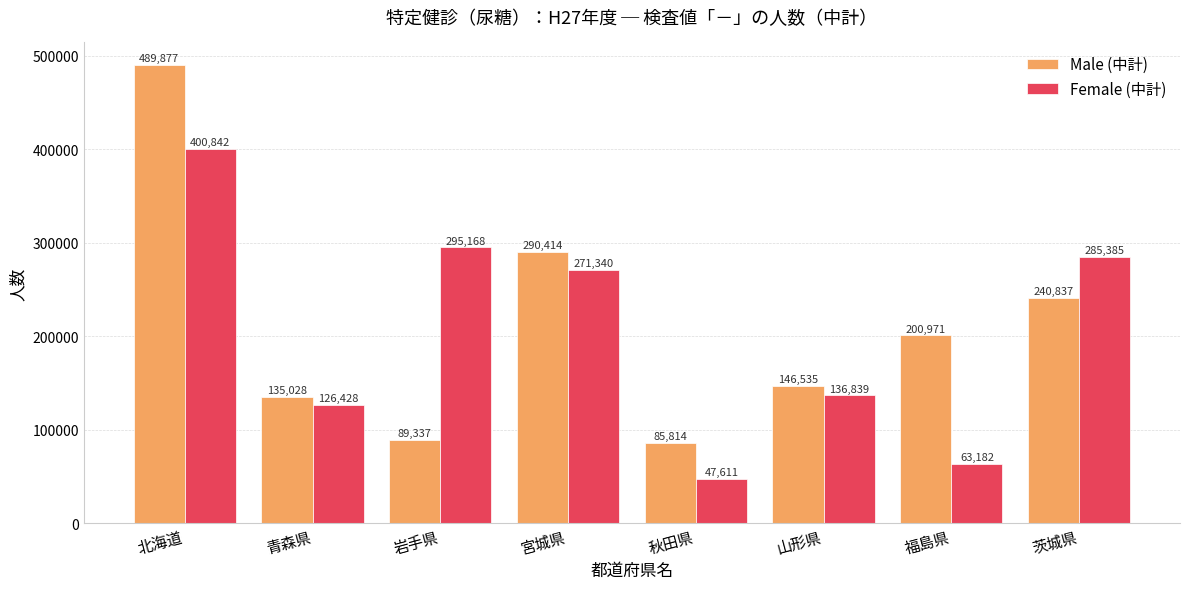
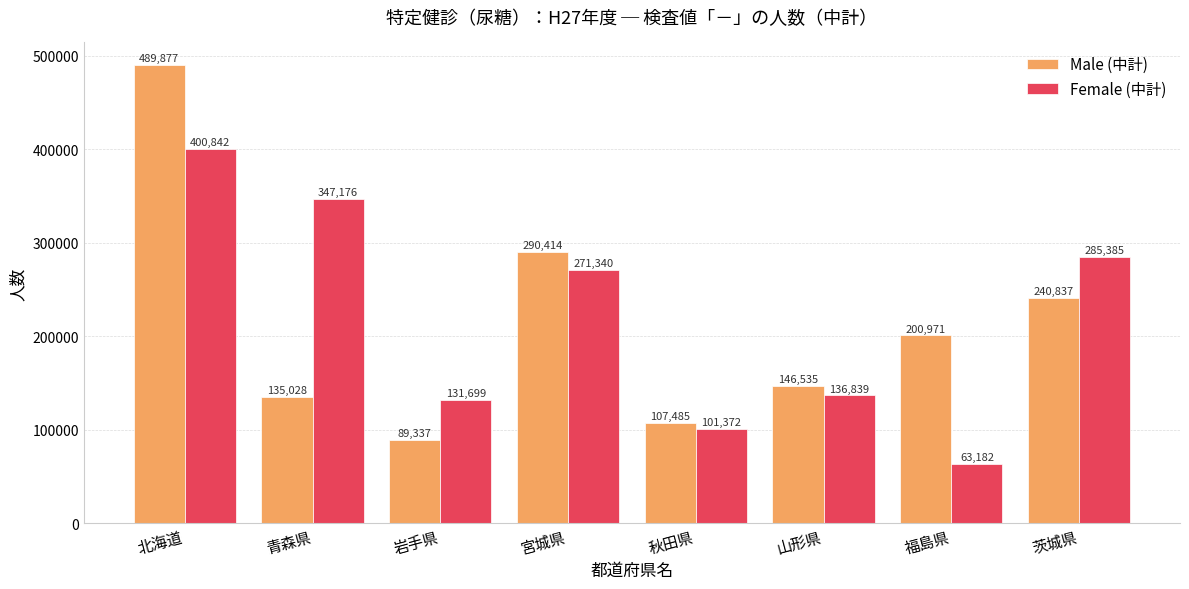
Female (中計), 青森県: 126,428 -> 347,176
Female (中計), 岩手県: 295,168 -> 131,699
Male (中計), 秋田県: 85,814 -> 107,485
Female (中計), 秋田県: 47,611 -> 101,372
